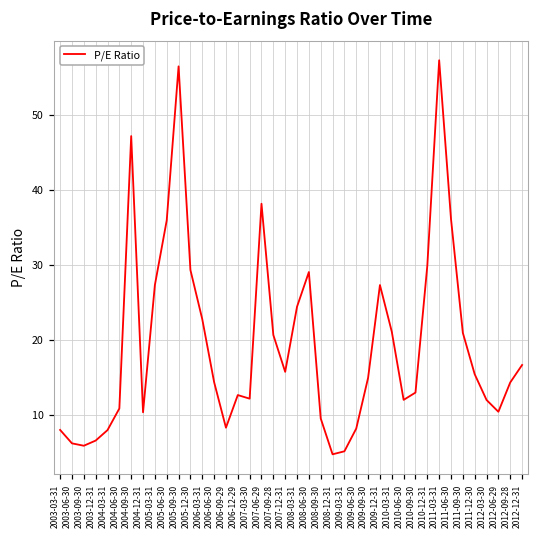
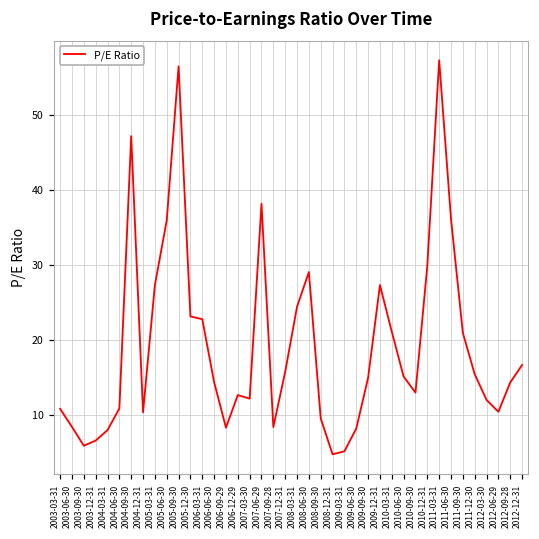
2003-03-31: 8 -> 11
2003-06-30: 6 -> 8
2005-12-30: 29 -> 23
2007-09-28: 21 -> 8
2010-06-30: 12 -> 15
